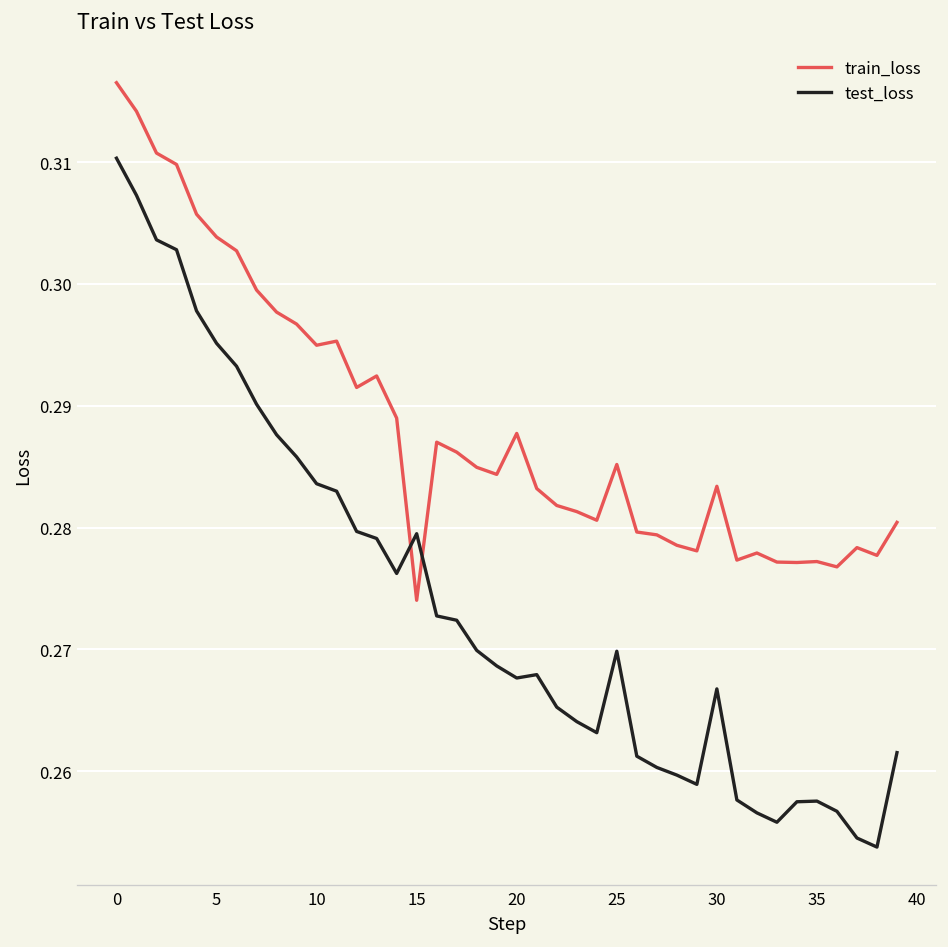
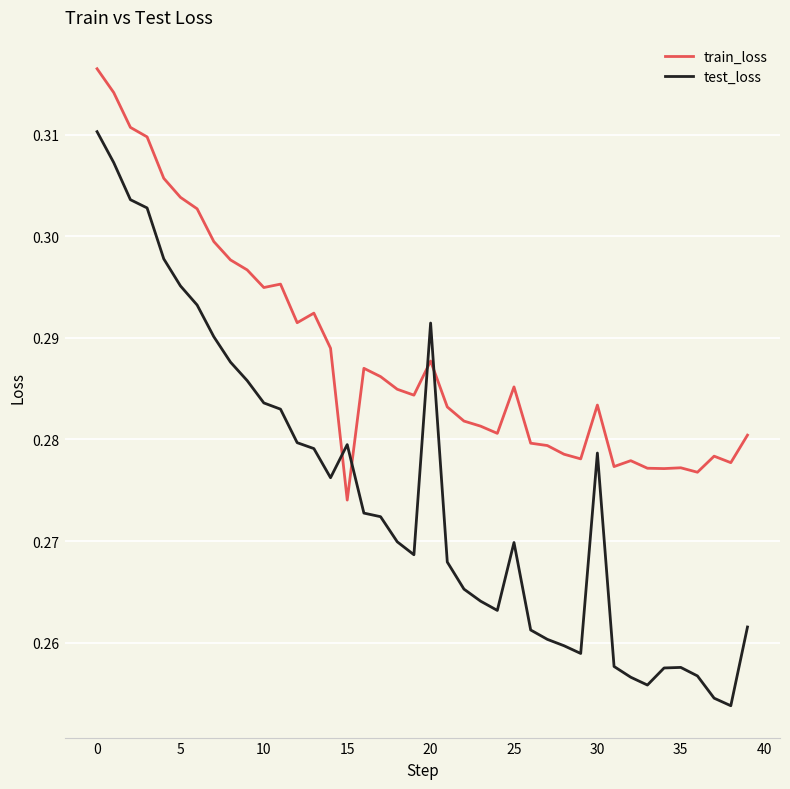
test_loss, 20: 0.2677 -> 0.2915
test_loss, 30: 0.2668 -> 0.2787
